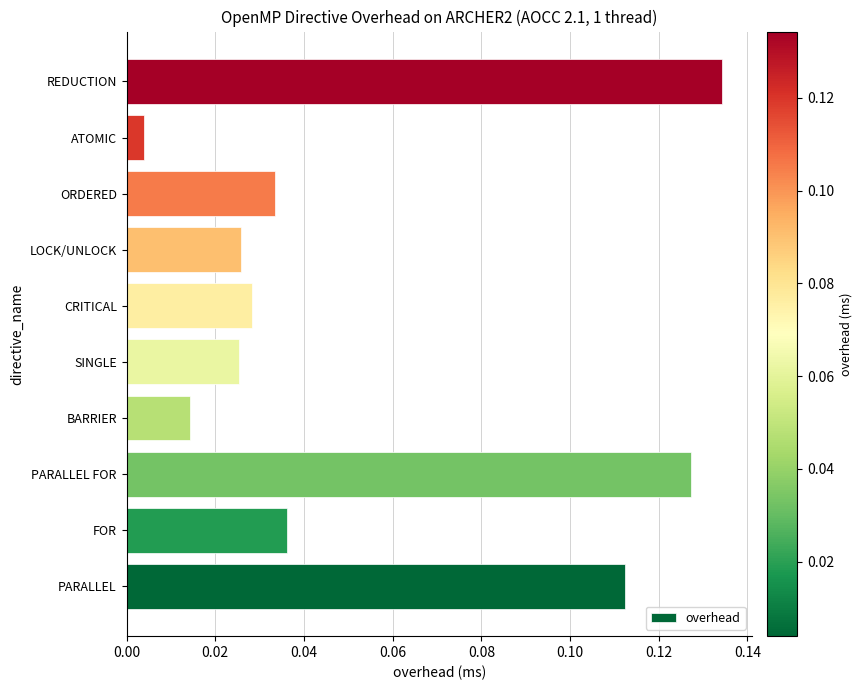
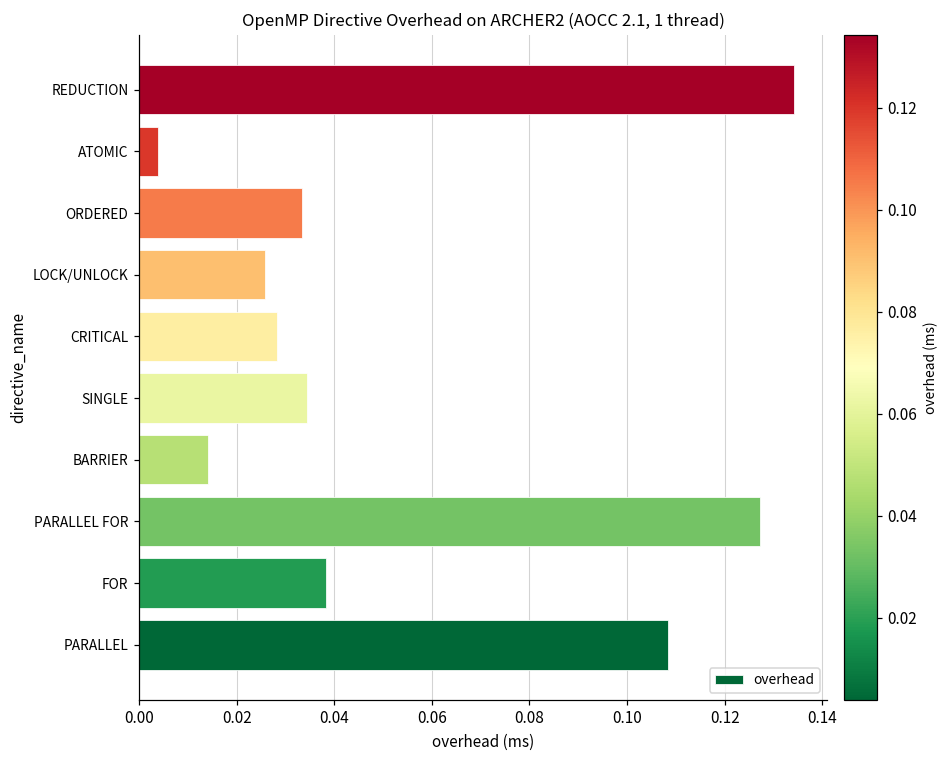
SINGLE: 0.025 -> 0.035
FOR: 0.036 -> 0.038
PARALLEL: 0.112 -> 0.108
